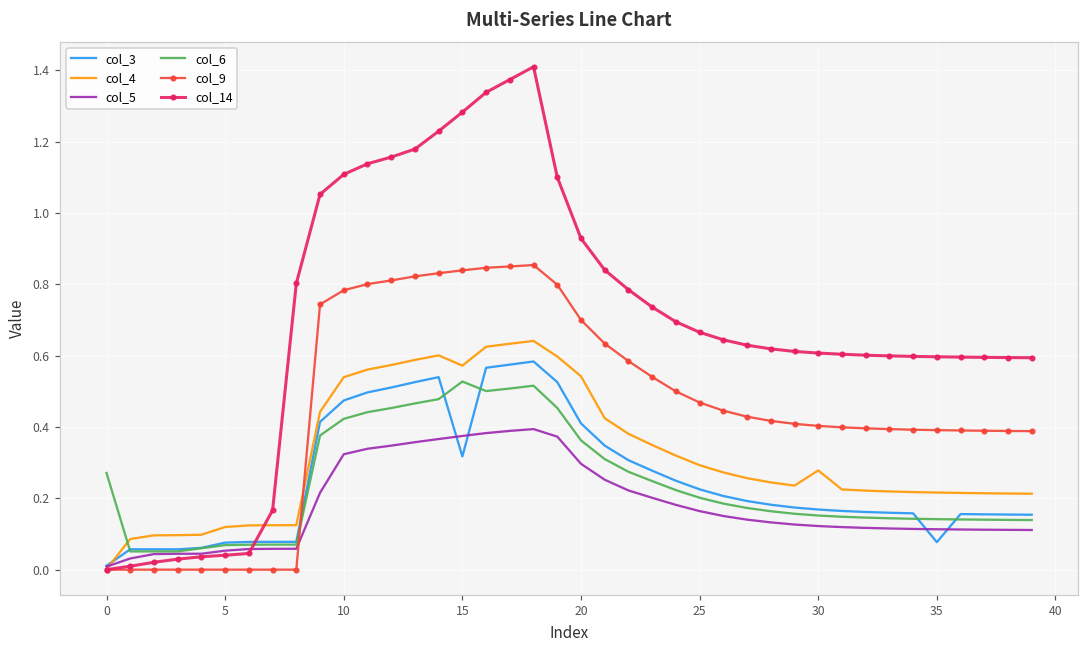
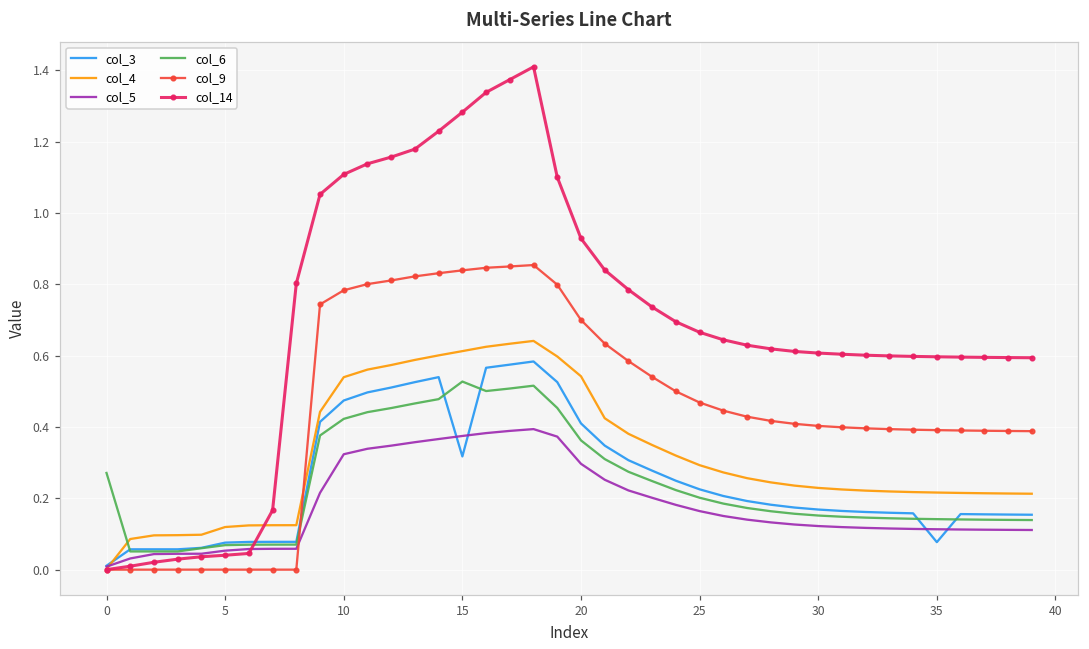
col_4, 15: 0.57 -> 0.61
col_4, 30: 0.28 -> 0.23
